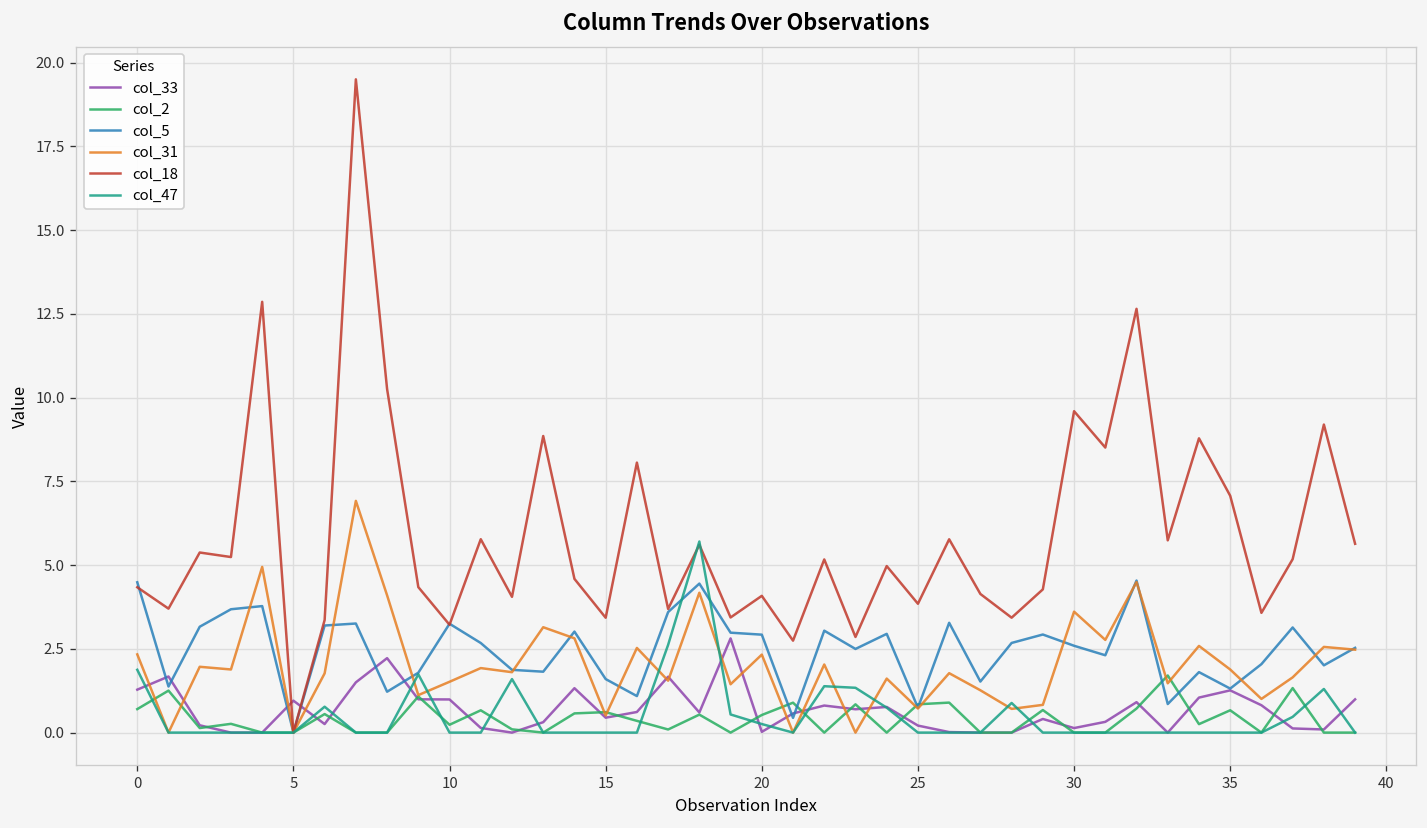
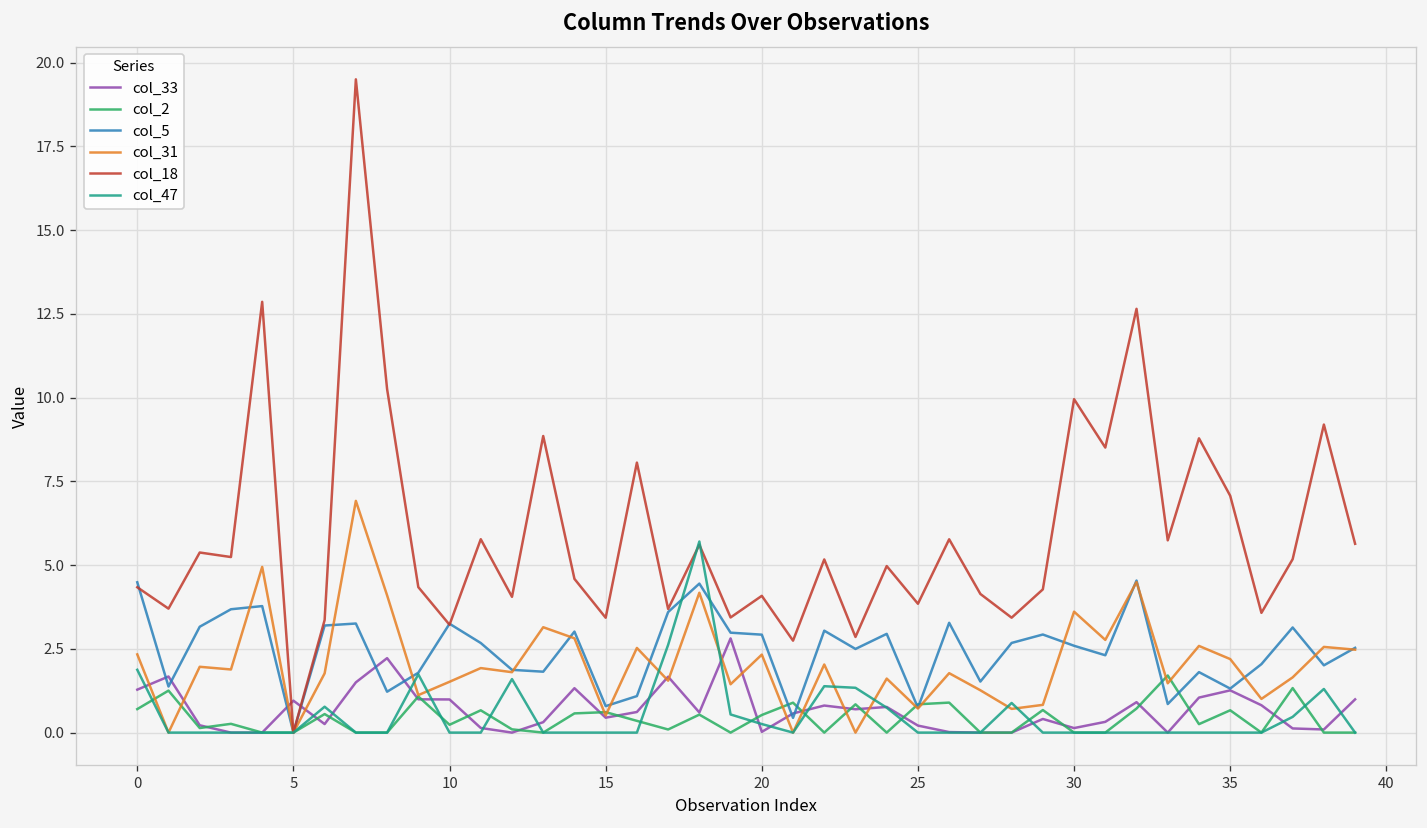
col_5, 15: 1.6 -> 0.8
col_18, 30: 9.6 -> 10.0
col_31, 35: 1.9 -> 2.2
